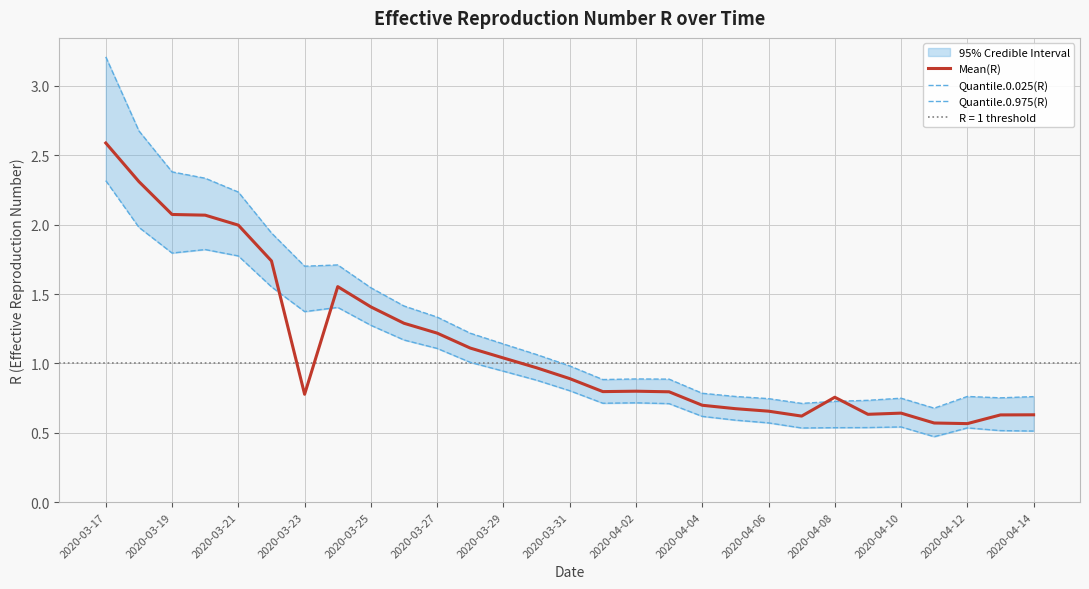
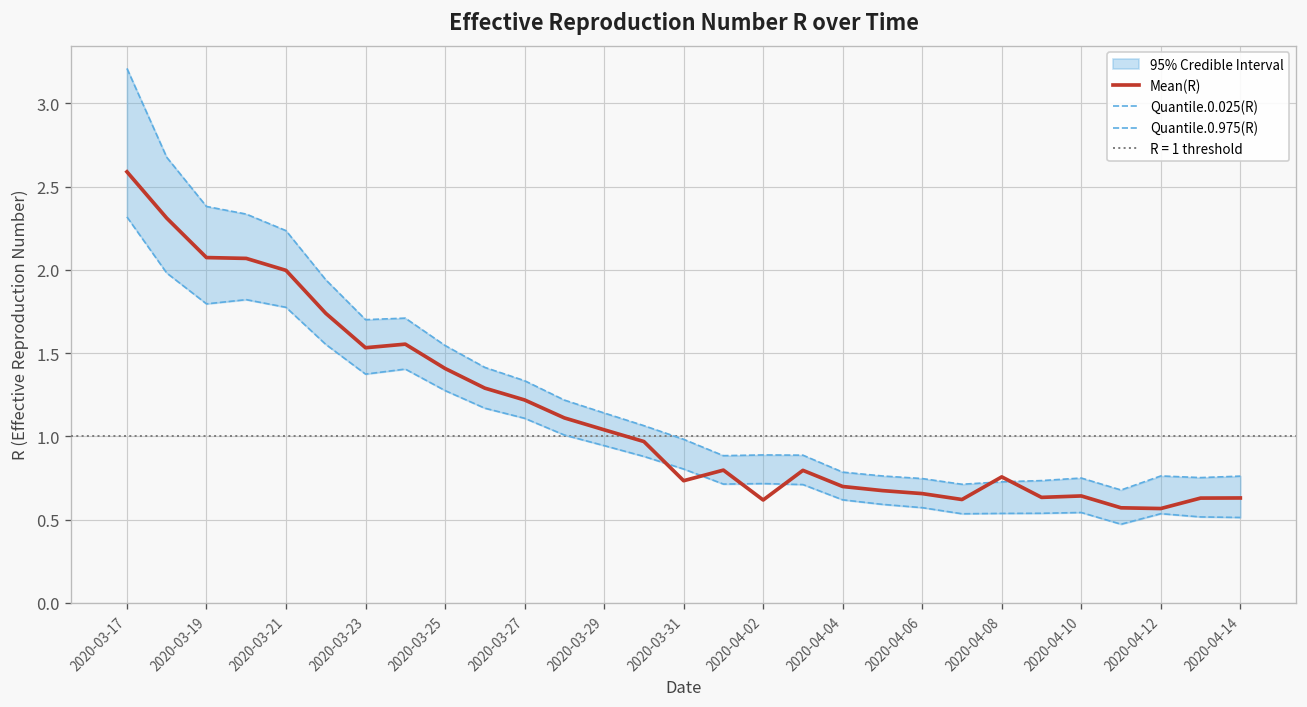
Mean(R), 2020-03-23: 0.78 -> 1.53
Mean(R), 2020-03-31: 0.89 -> 0.73
Mean(R), 2020-04-02: 0.80 -> 0.62
